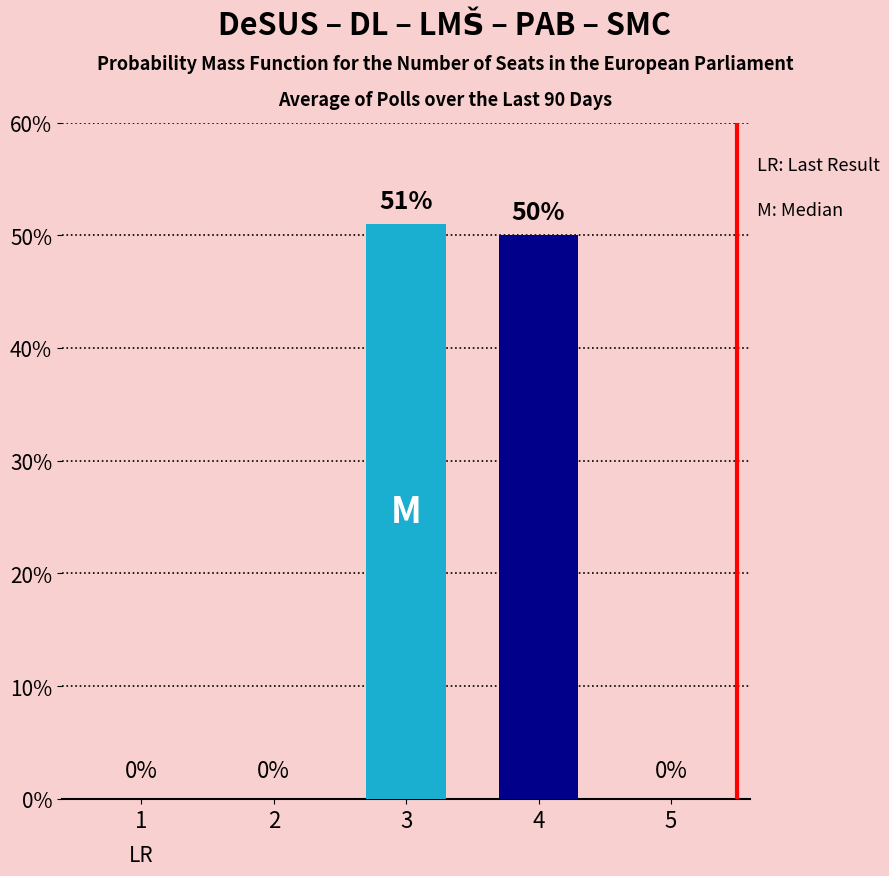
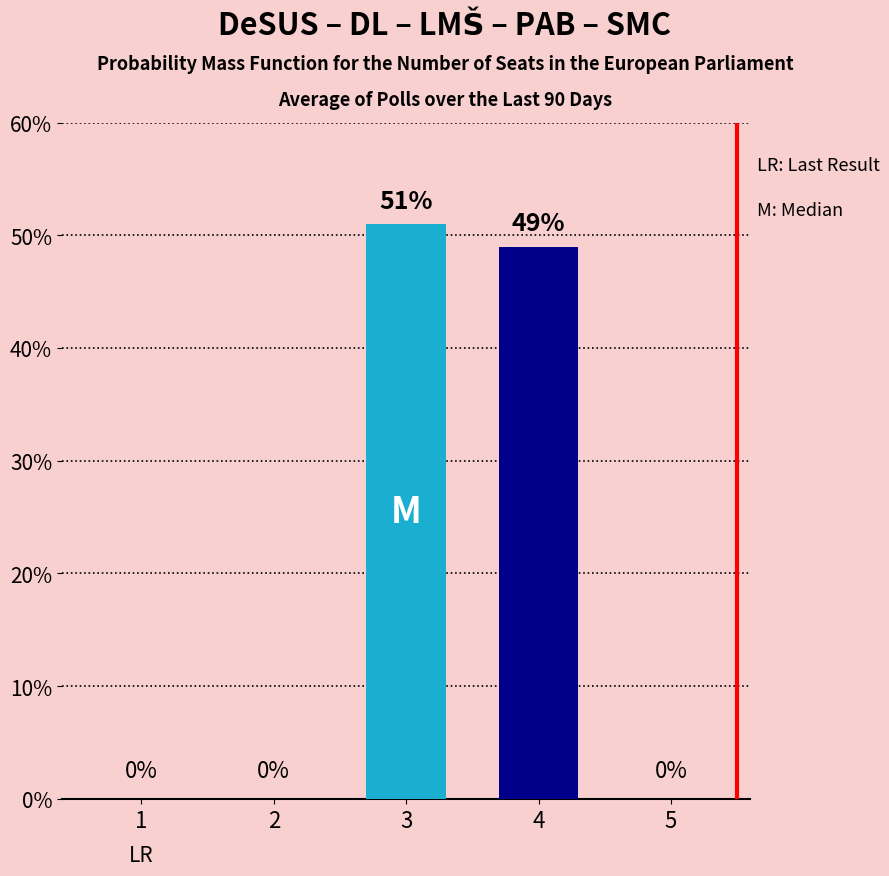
4: 50% -> 49%
